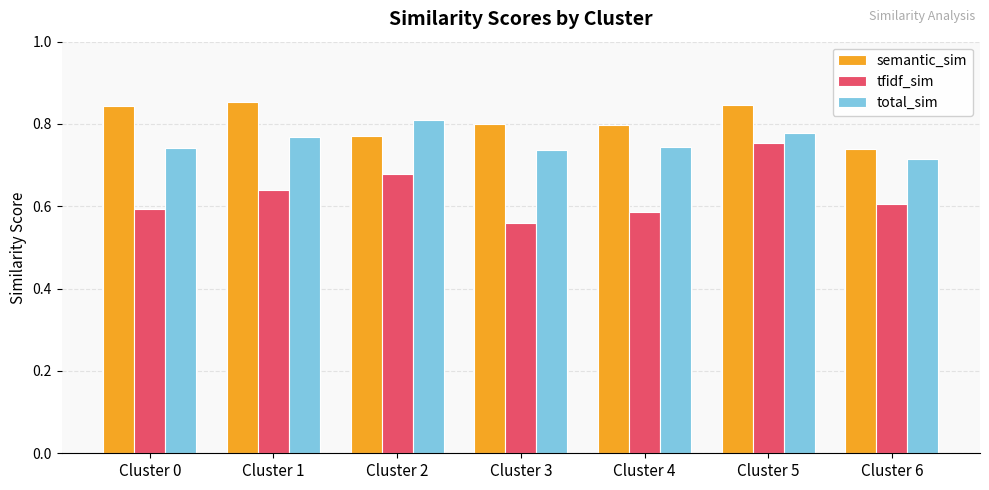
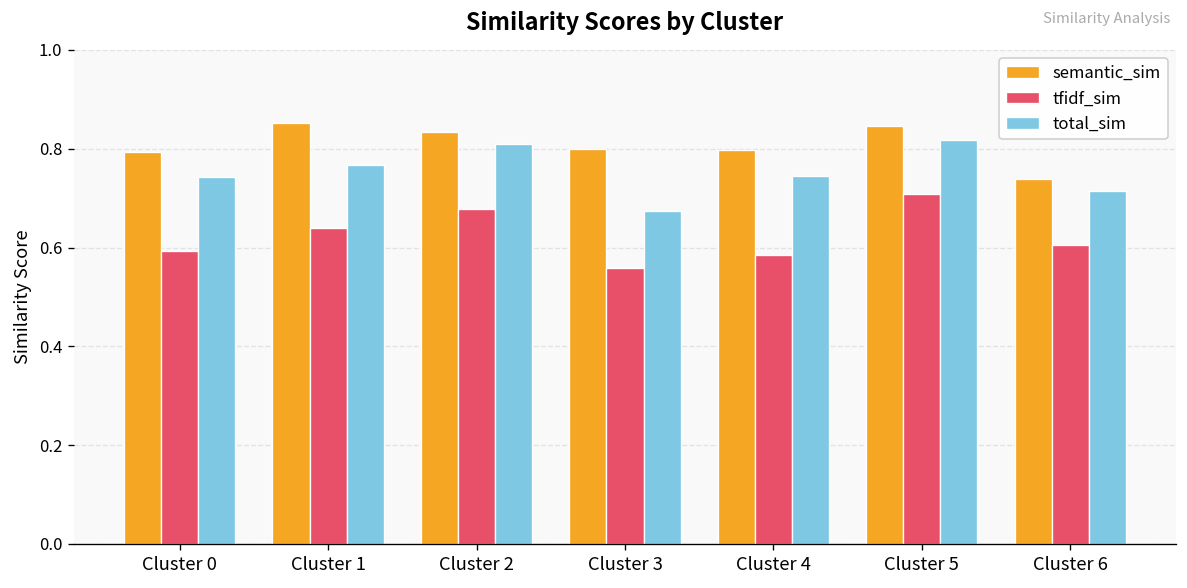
semantic_sim, Cluster 0: 0.84 -> 0.79
semantic_sim, Cluster 2: 0.77 -> 0.83
total_sim, Cluster 3: 0.74 -> 0.68
tfidf_sim, Cluster 5: 0.76 -> 0.71
total_sim, Cluster 5: 0.78 -> 0.82
